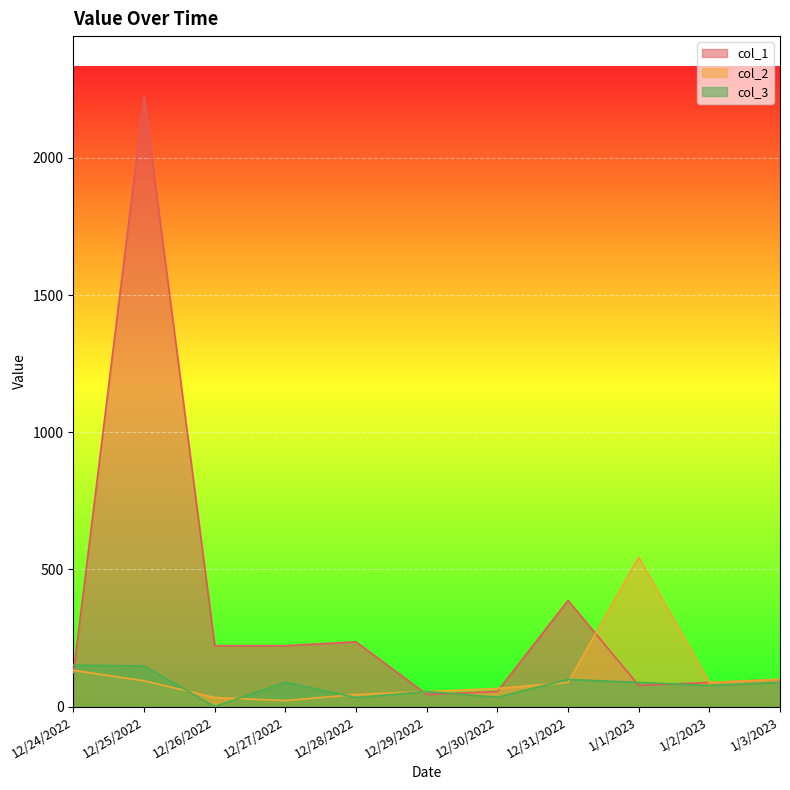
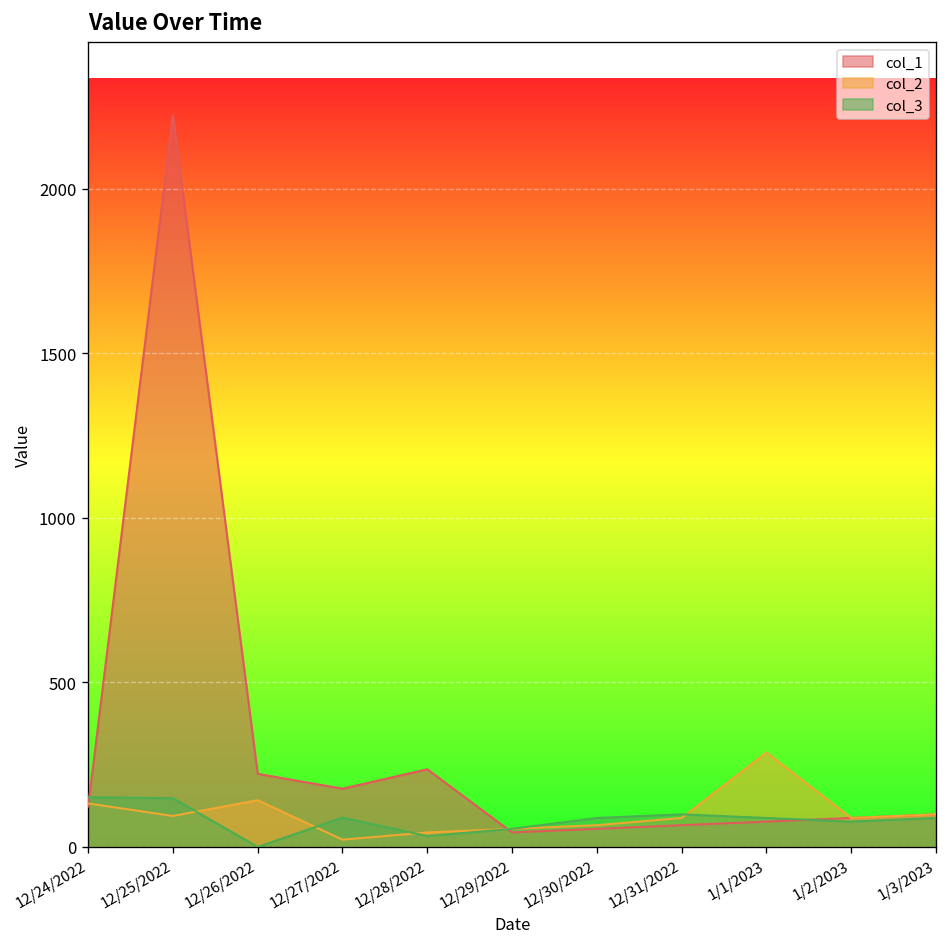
col_2, 12/26/2022: 30 -> 140
col_1, 12/27/2022: 220 -> 180
col_3, 12/30/2022: 30 -> 90
col_1, 12/31/2022: 390 -> 70
col_2, 1/1/2023: 550 -> 290
